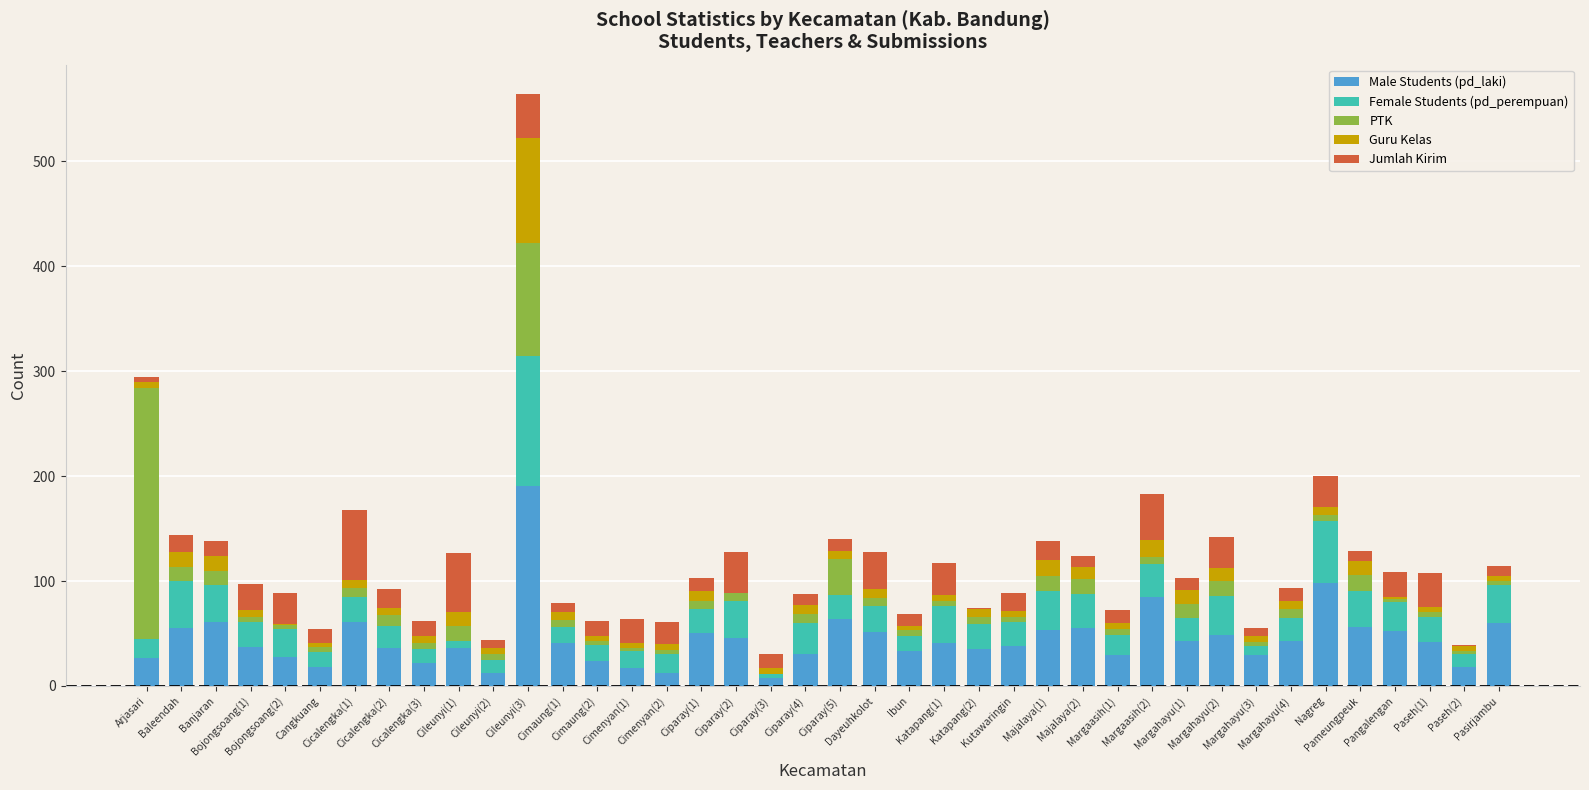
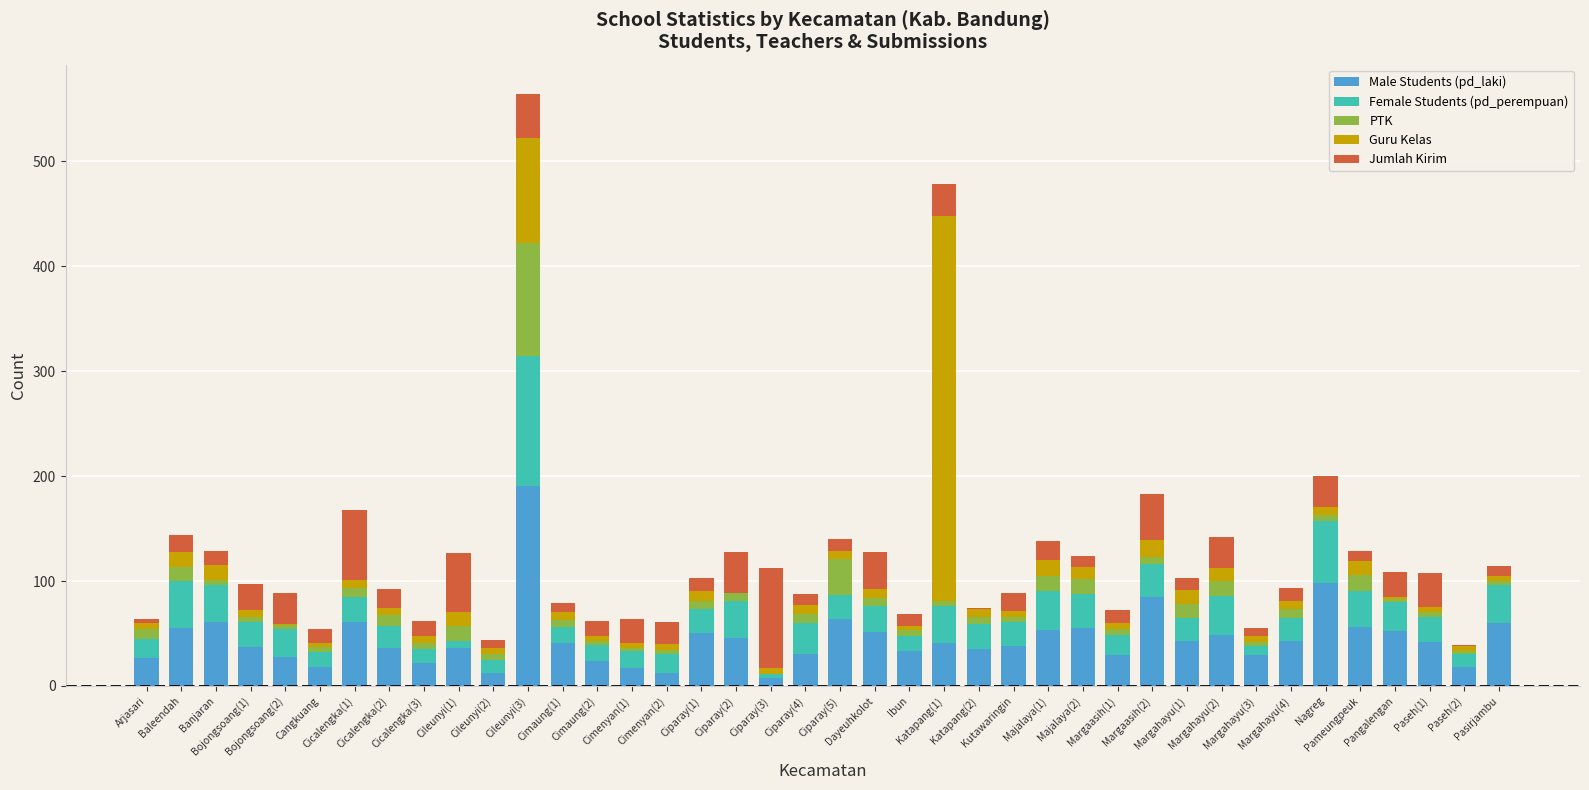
PTK, Arjasari: 239 -> 9
PTK, Banjaran: 14 -> 5
Jumlah Kirim, Ciparay(3): 13 -> 95
Guru Kelas, Katapang(1): 6 -> 367
